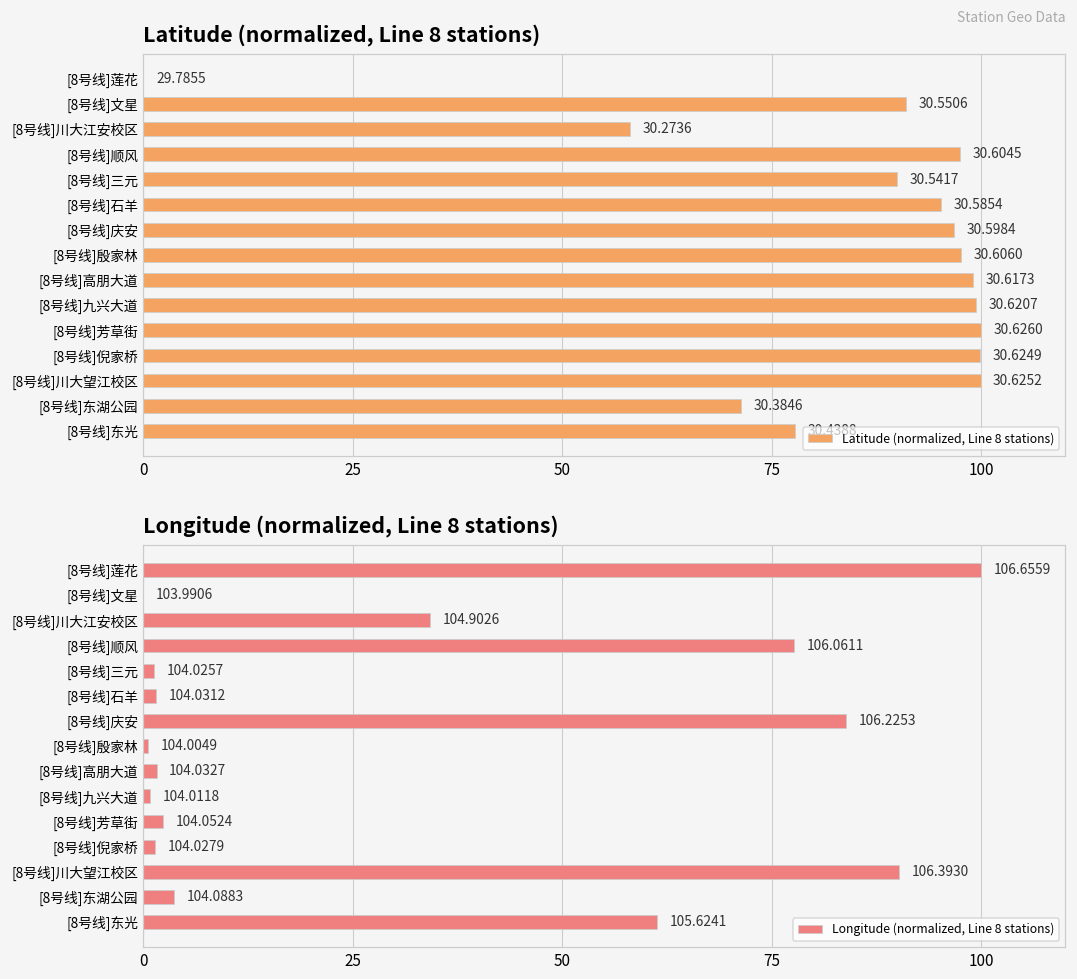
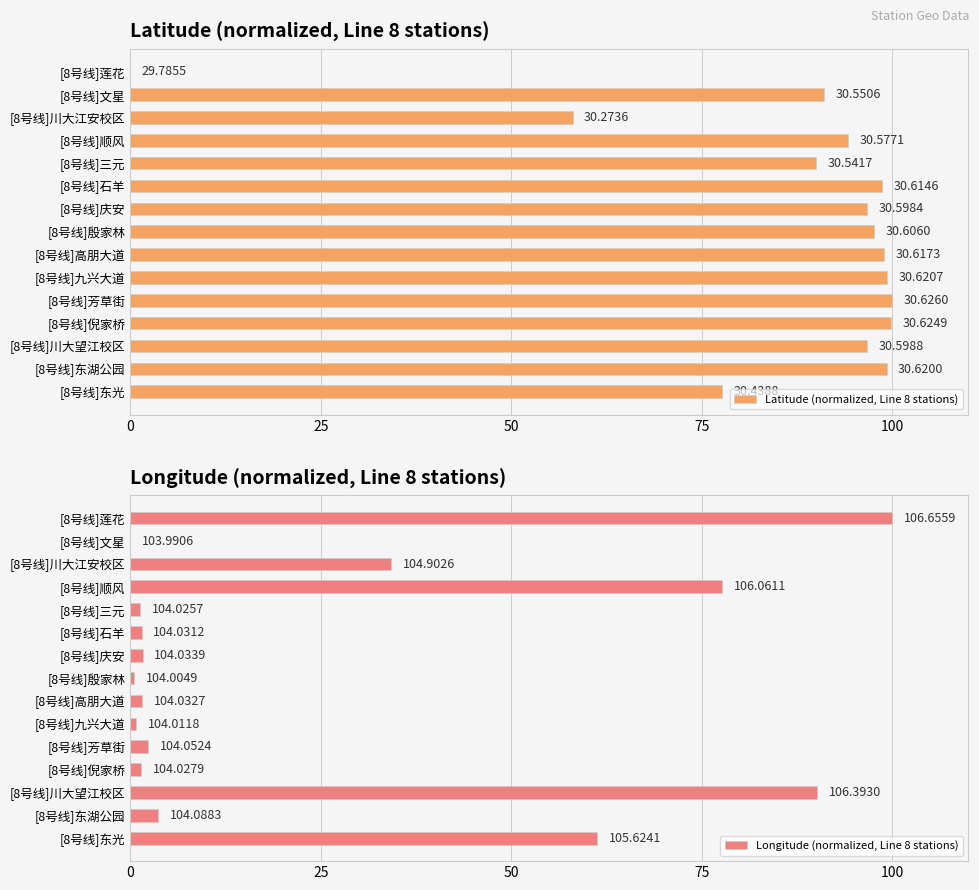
Latitude (normalized, Line 8 stations), [8号线]顺风: 30.6045 -> 30.5771
Latitude (normalized, Line 8 stations), [8号线]石羊: 30.5854 -> 30.6146
Latitude (normalized, Line 8 stations), [8号线]川大望江校区: 30.6252 -> 30.5988
Latitude (normalized, Line 8 stations), [8号线]东湖公园: 30.3846 -> 30.6200
Longitude (normalized, Line 8 stations), [8号线]庆安: 106.2253 -> 104.0339
